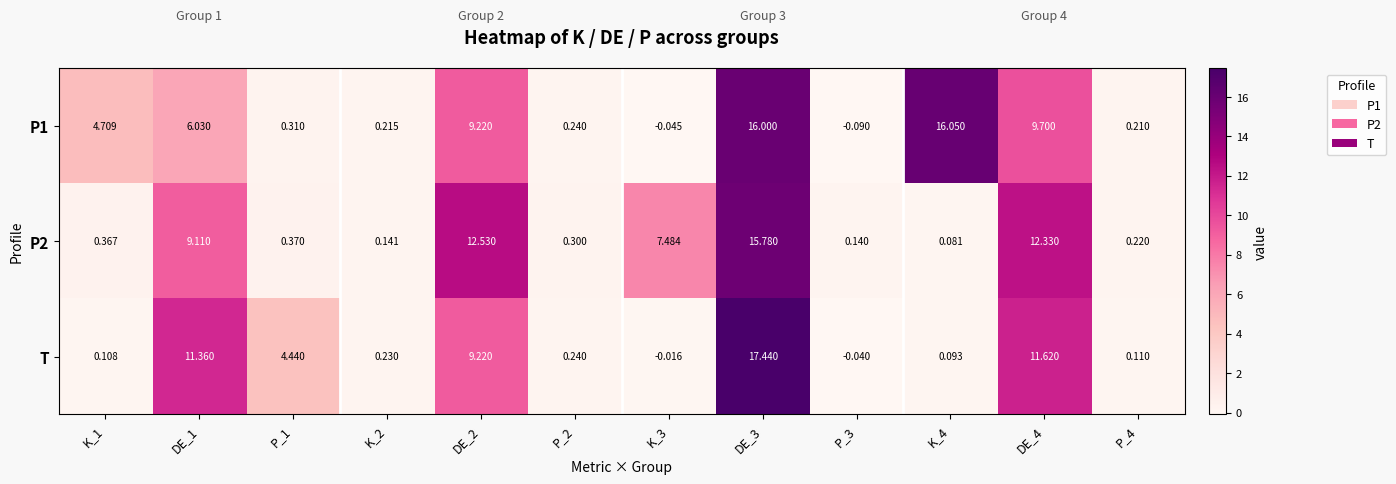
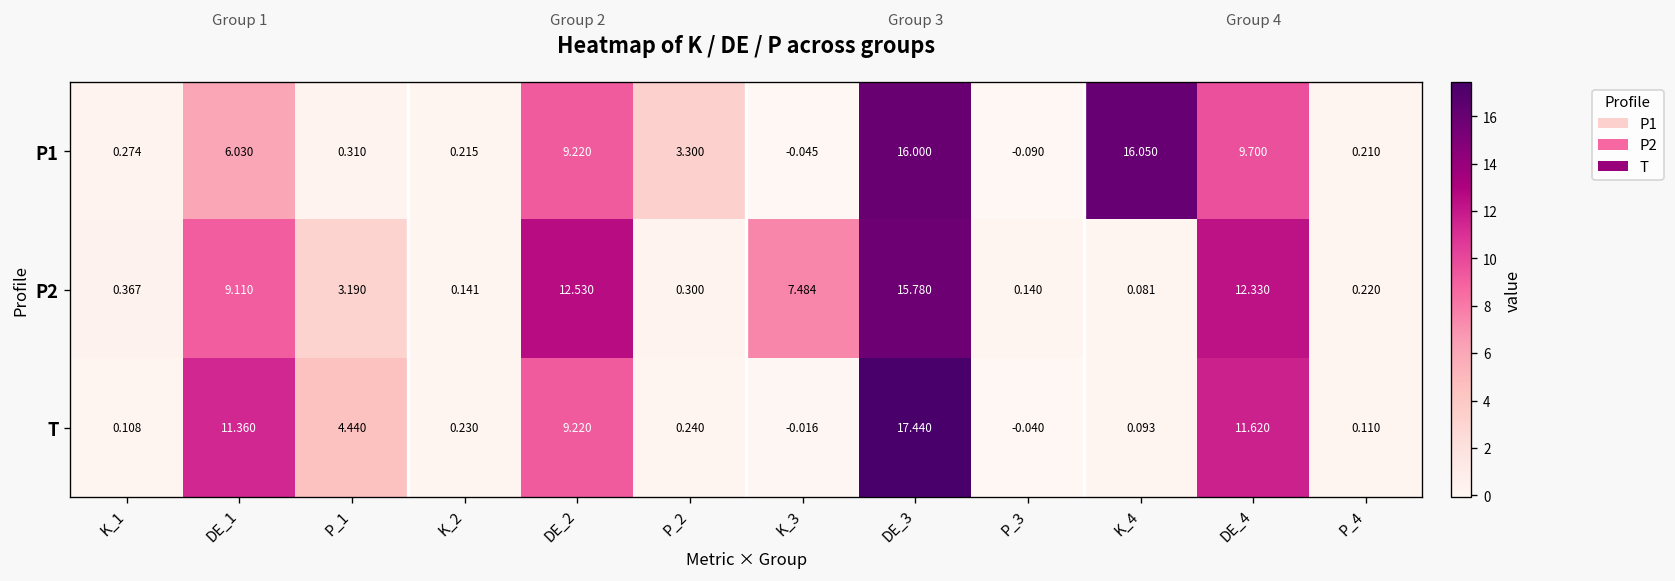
P1, K_1: 4.709 -> 0.274
P1, P_2: 0.240 -> 3.300
P2, P_1: 0.370 -> 3.190
